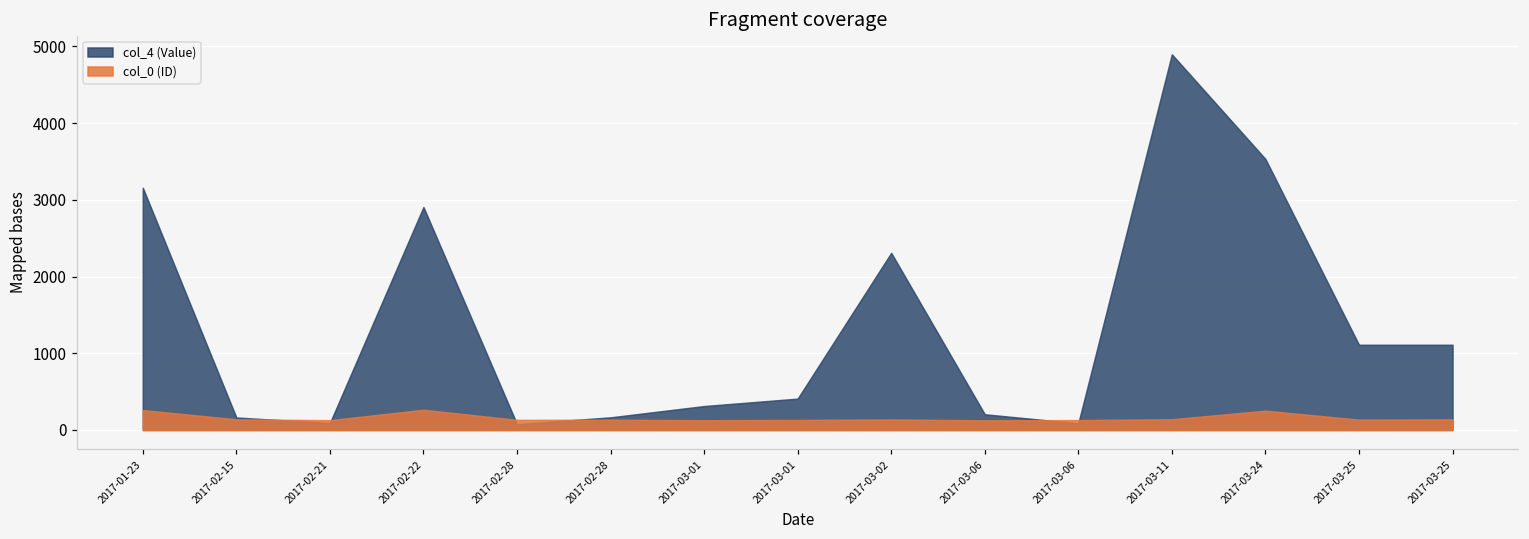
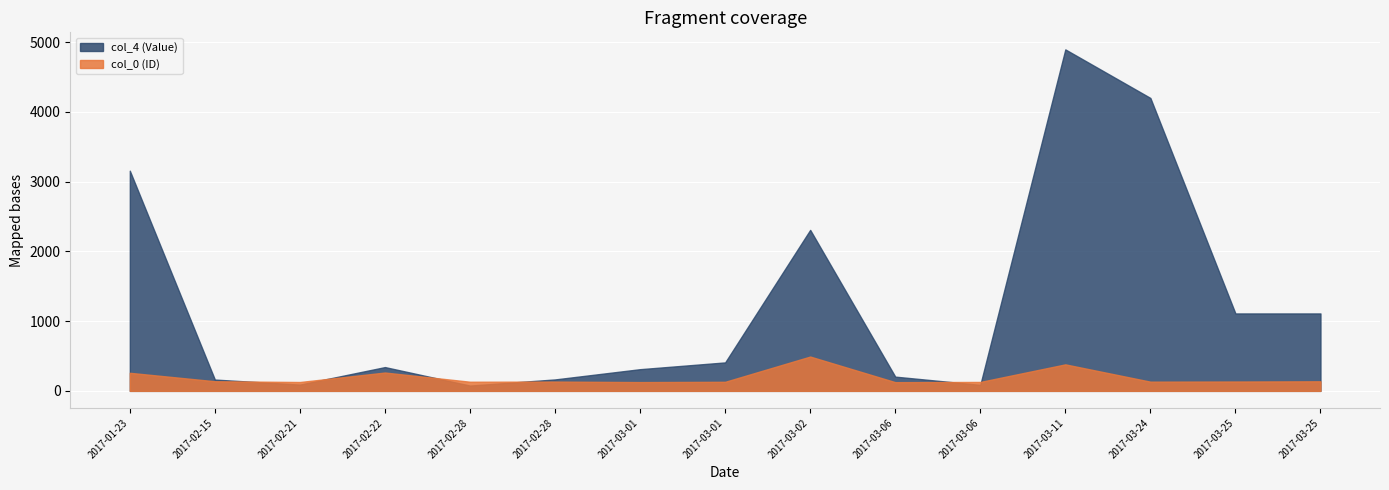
col_4 (Value), 2017-02-22: 2900 -> 300
col_0 (ID), 2017-03-02: 100 -> 500
col_0 (ID), 2017-03-11: 100 -> 400
col_4 (Value), 2017-03-24: 3500 -> 4200
col_0 (ID), 2017-03-24: 300 -> 100
